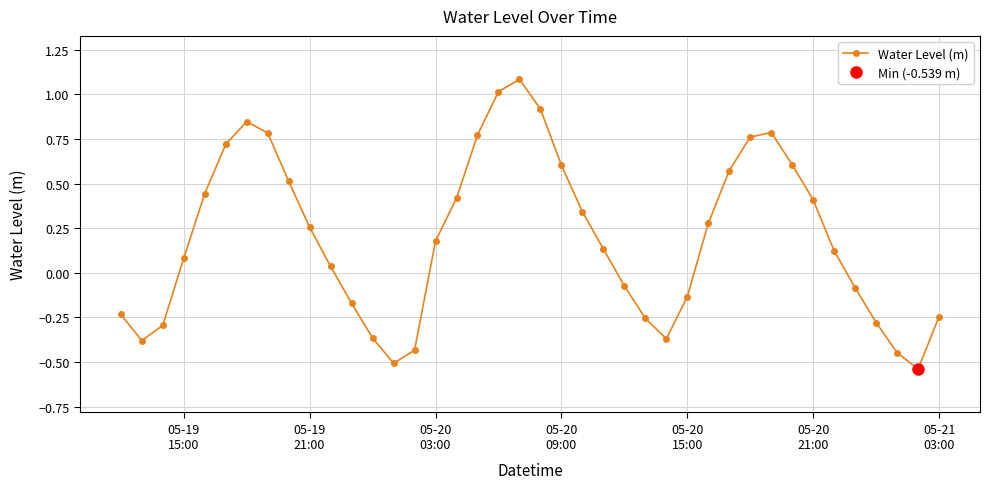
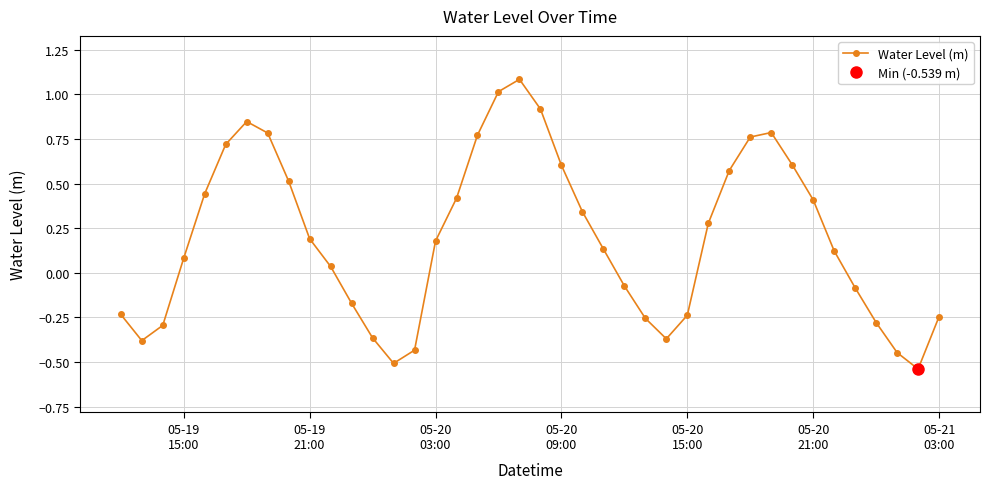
Water Level (m), 05-19 21:00: 0.26 -> 0.19
Water Level (m), 05-20 15:00: -0.13 -> -0.24
